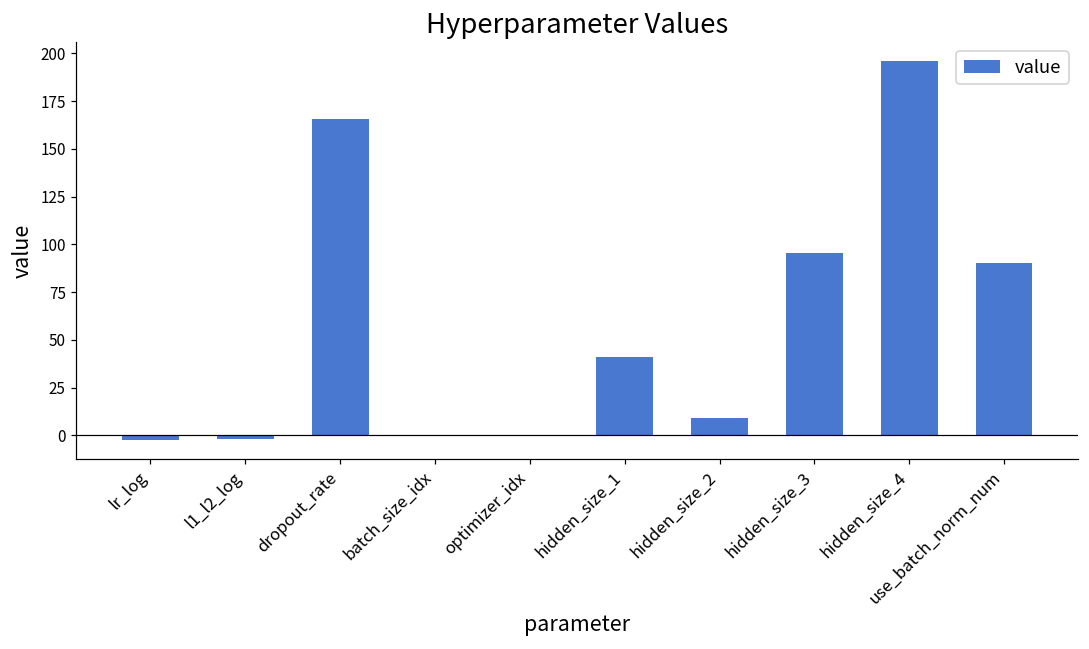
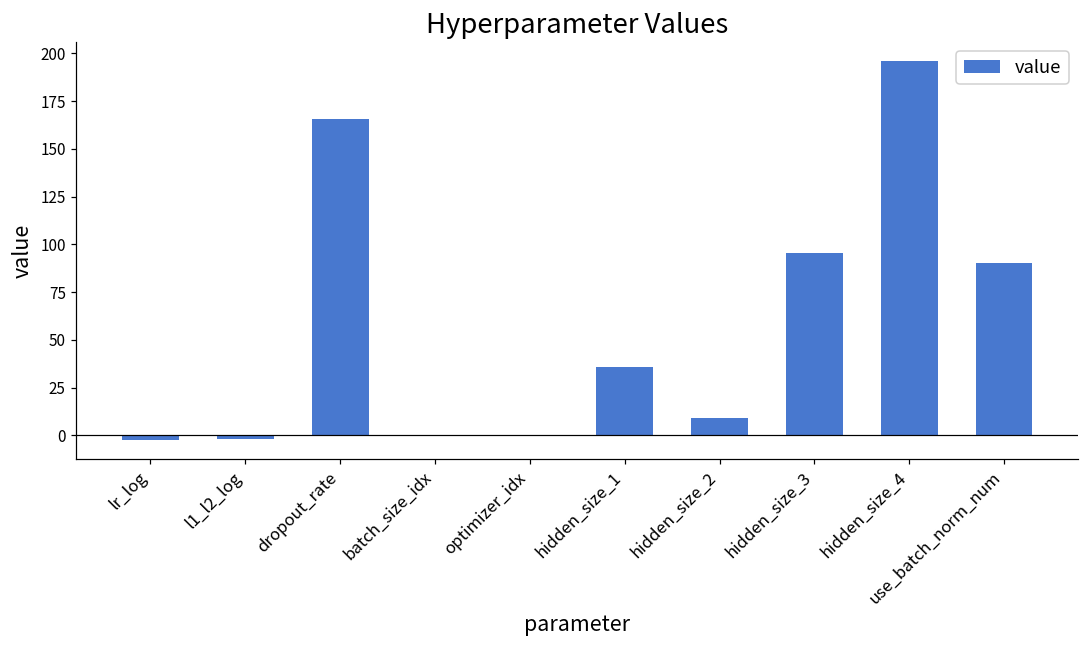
hidden_size_1: 41 -> 36
